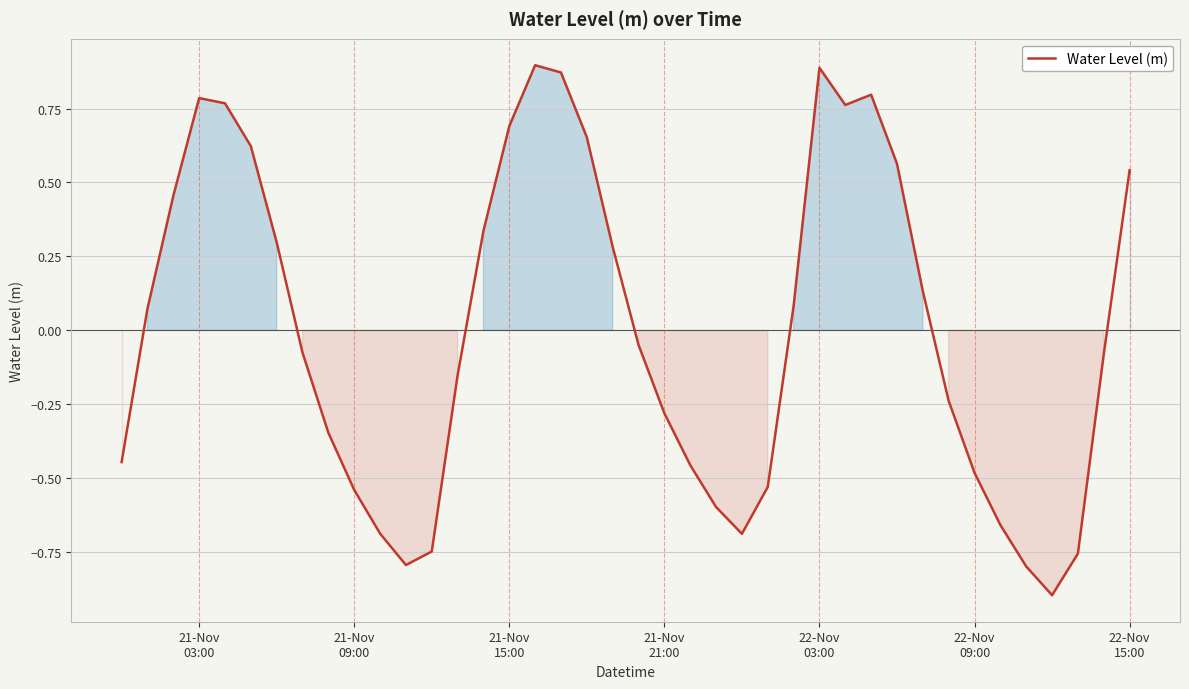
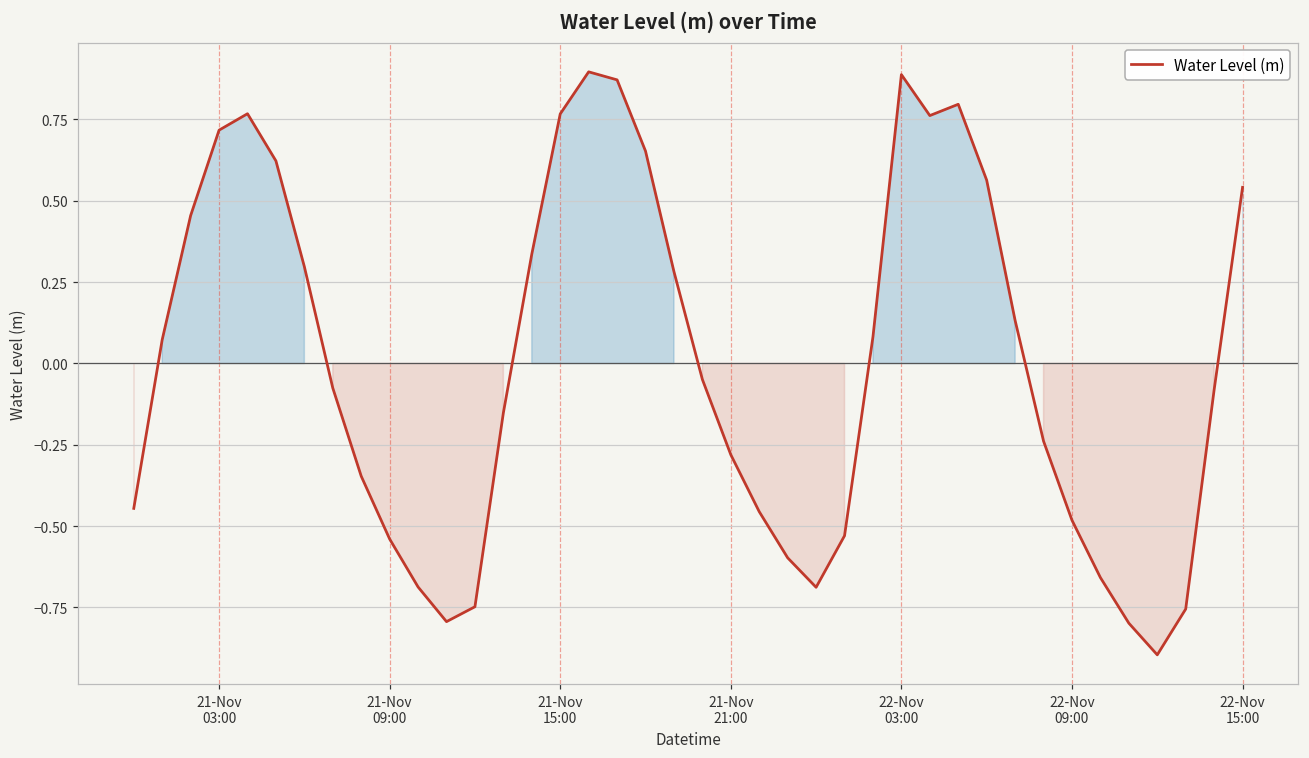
21-Nov 03:00: 0.79 -> 0.72
21-Nov 15:00: 0.69 -> 0.77
